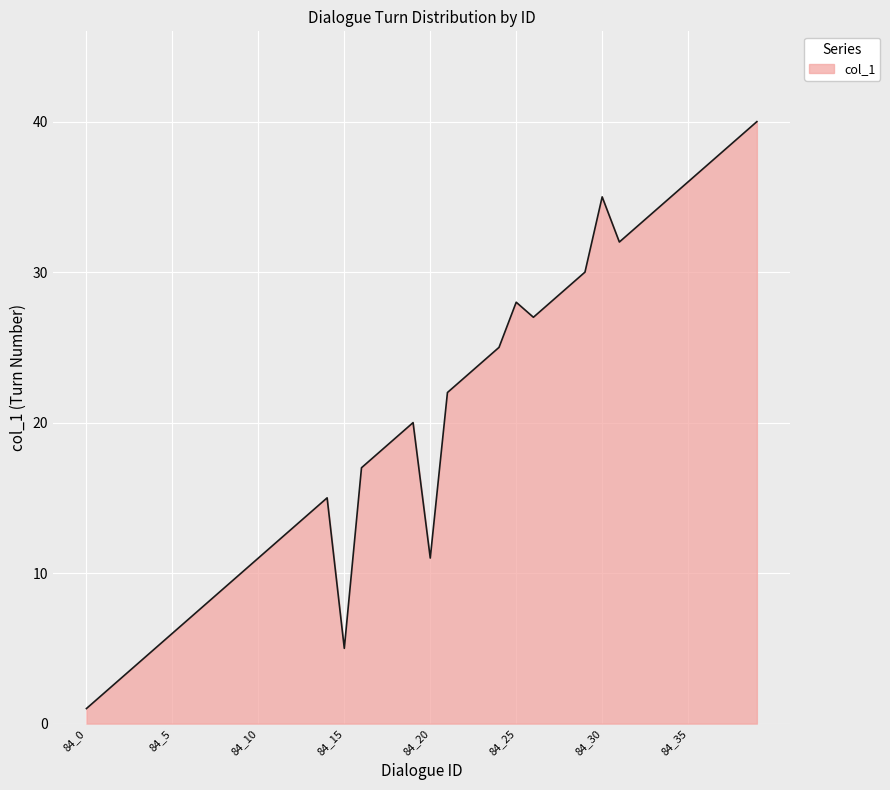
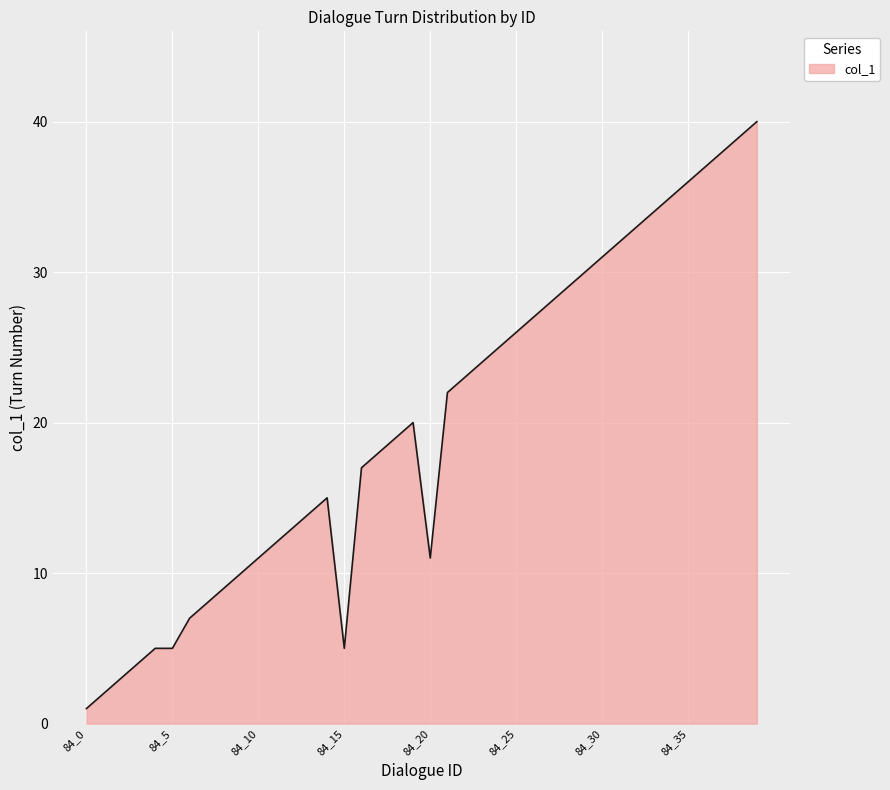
84_5: 6 -> 5
84_25: 28 -> 26
84_30: 35 -> 31
